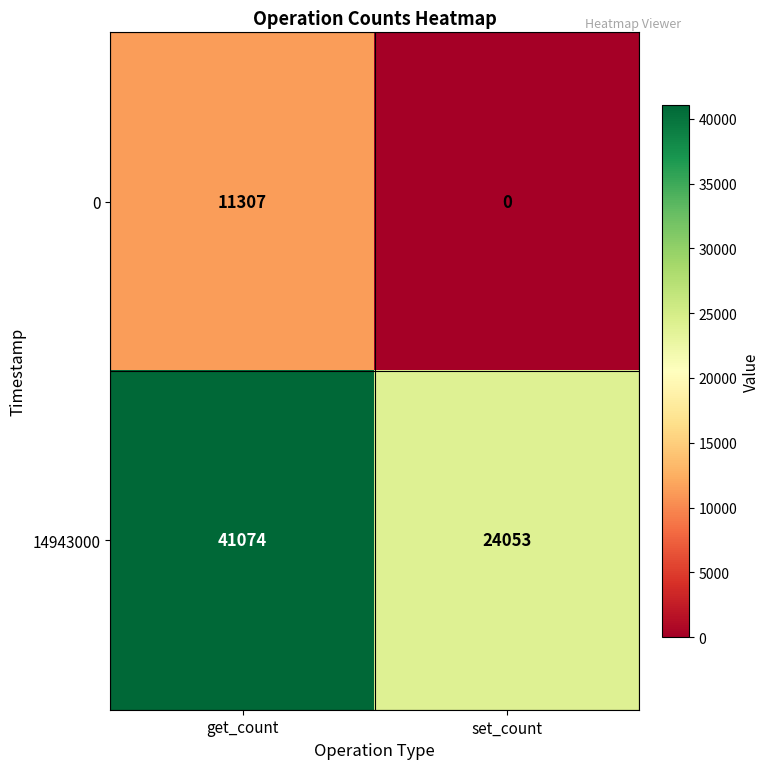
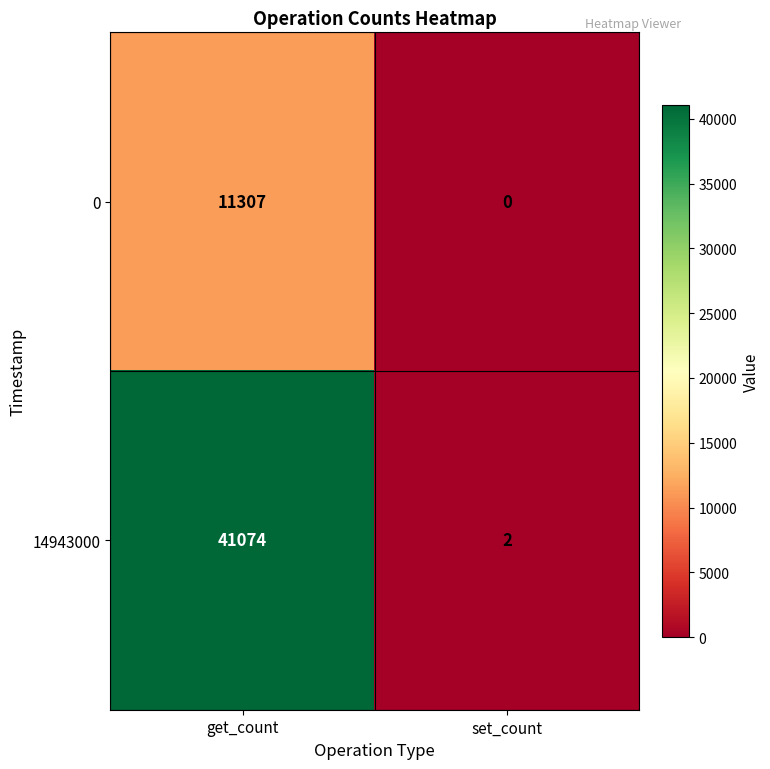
14943000, set_count: 24053 -> 2
